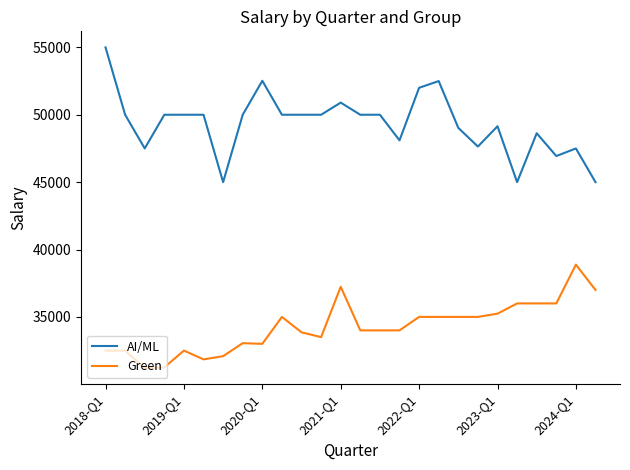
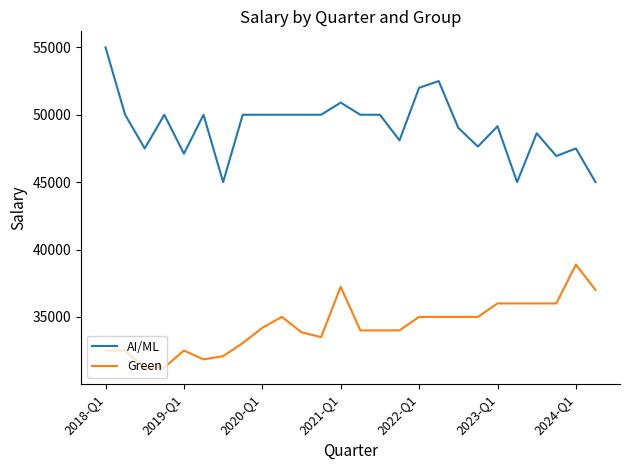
AI/ML, 2019-Q1: 50000 -> 47100
AI/ML, 2020-Q1: 52500 -> 50000
Green, 2020-Q1: 33000 -> 34200
Green, 2023-Q1: 35200 -> 36000
